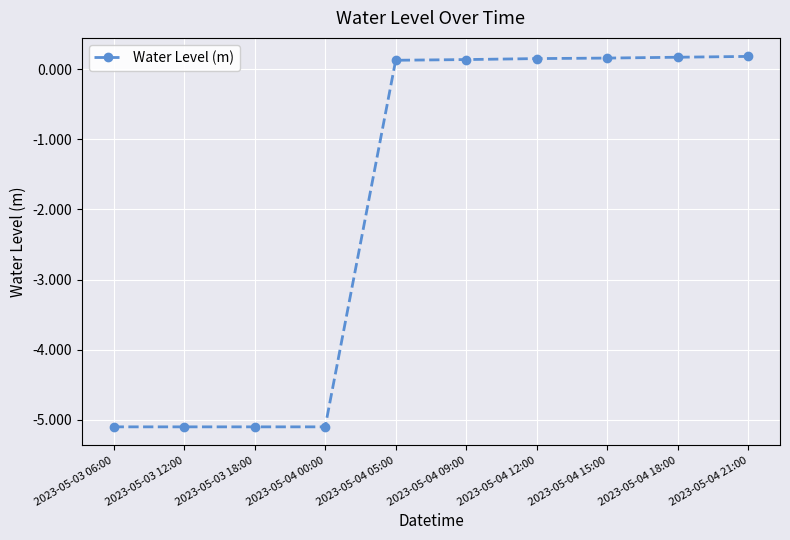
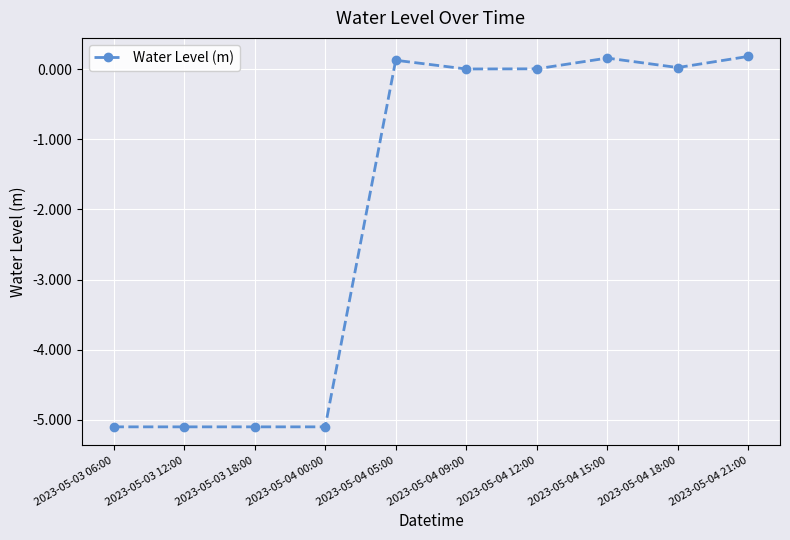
2023-05-04 09:00: 0.1 -> 0.0
2023-05-04 12:00: 0.2 -> 0.0
2023-05-04 18:00: 0.2 -> 0.0
